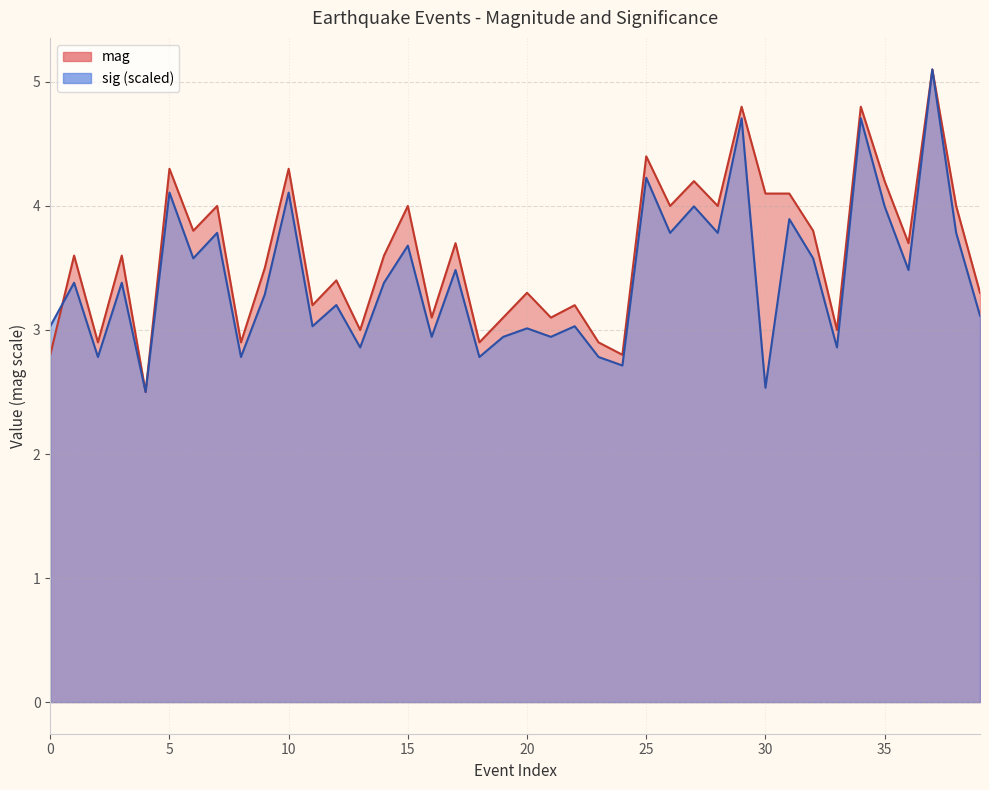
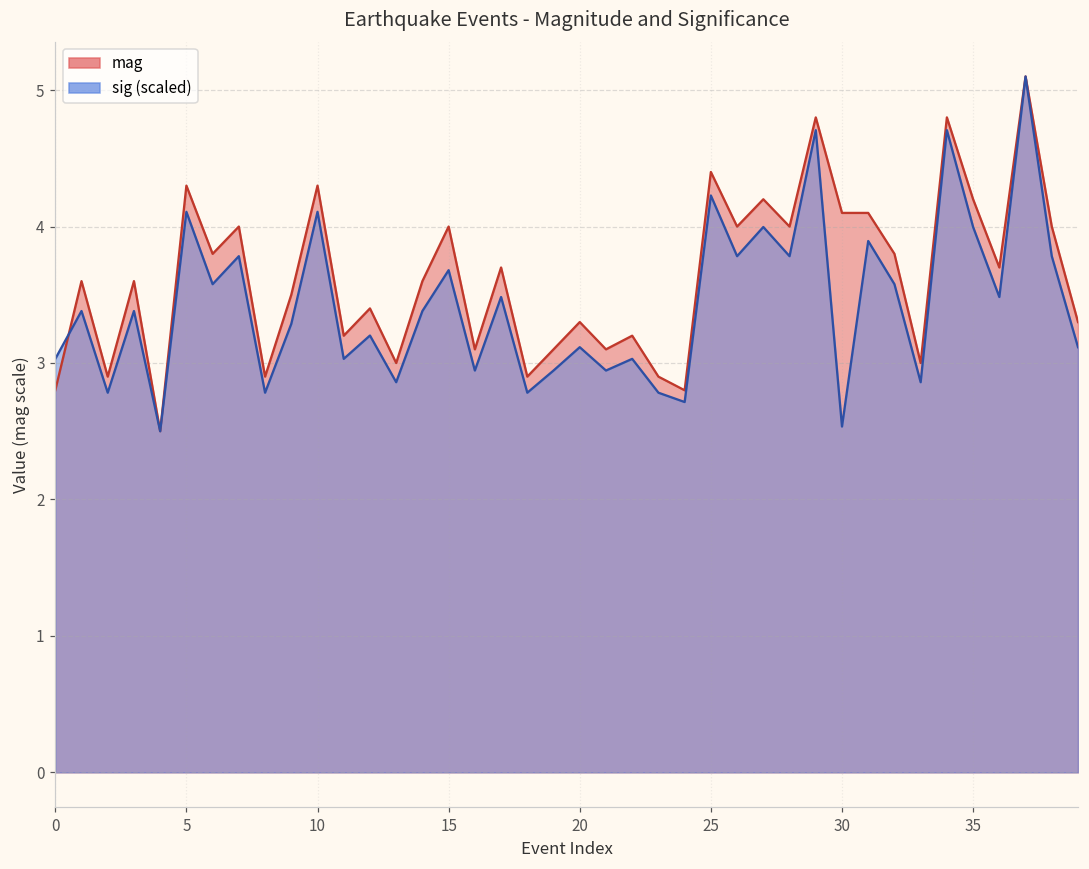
sig (scaled), 20: 3.01 -> 3.12
